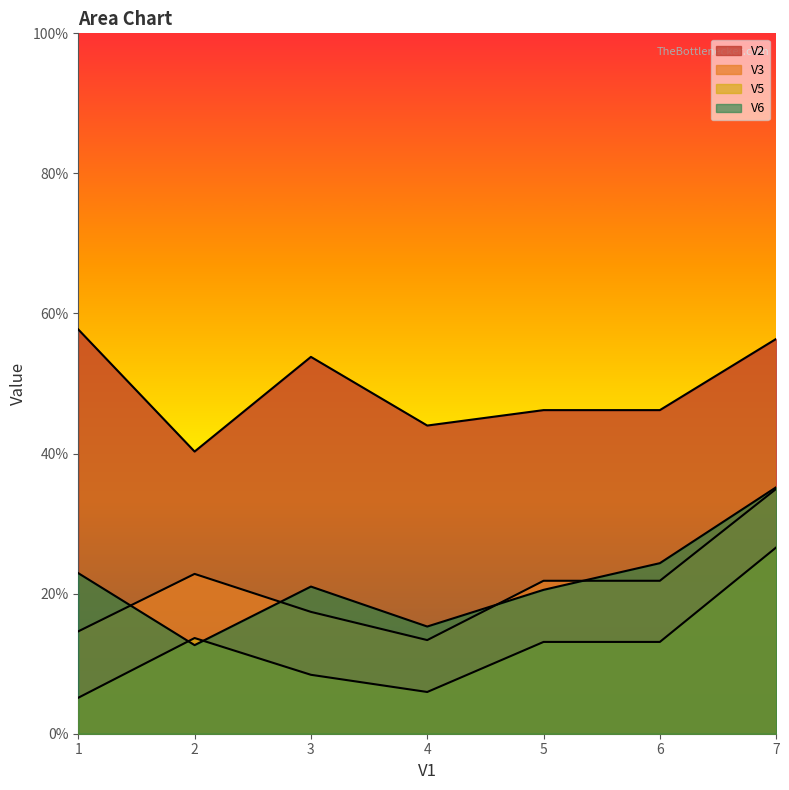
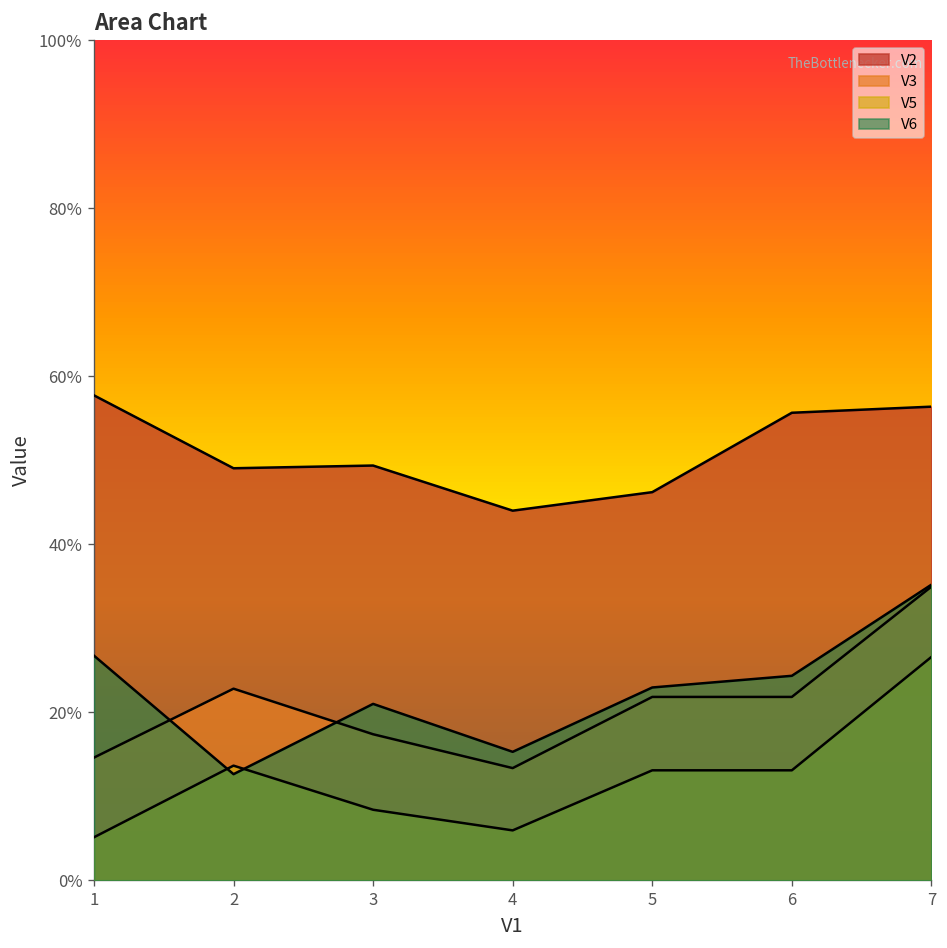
V6, 1: 23% -> 27%
V2, 2: 40% -> 49%
V2, 3: 54% -> 49%
V6, 5: 21% -> 23%
V2, 6: 46% -> 56%
